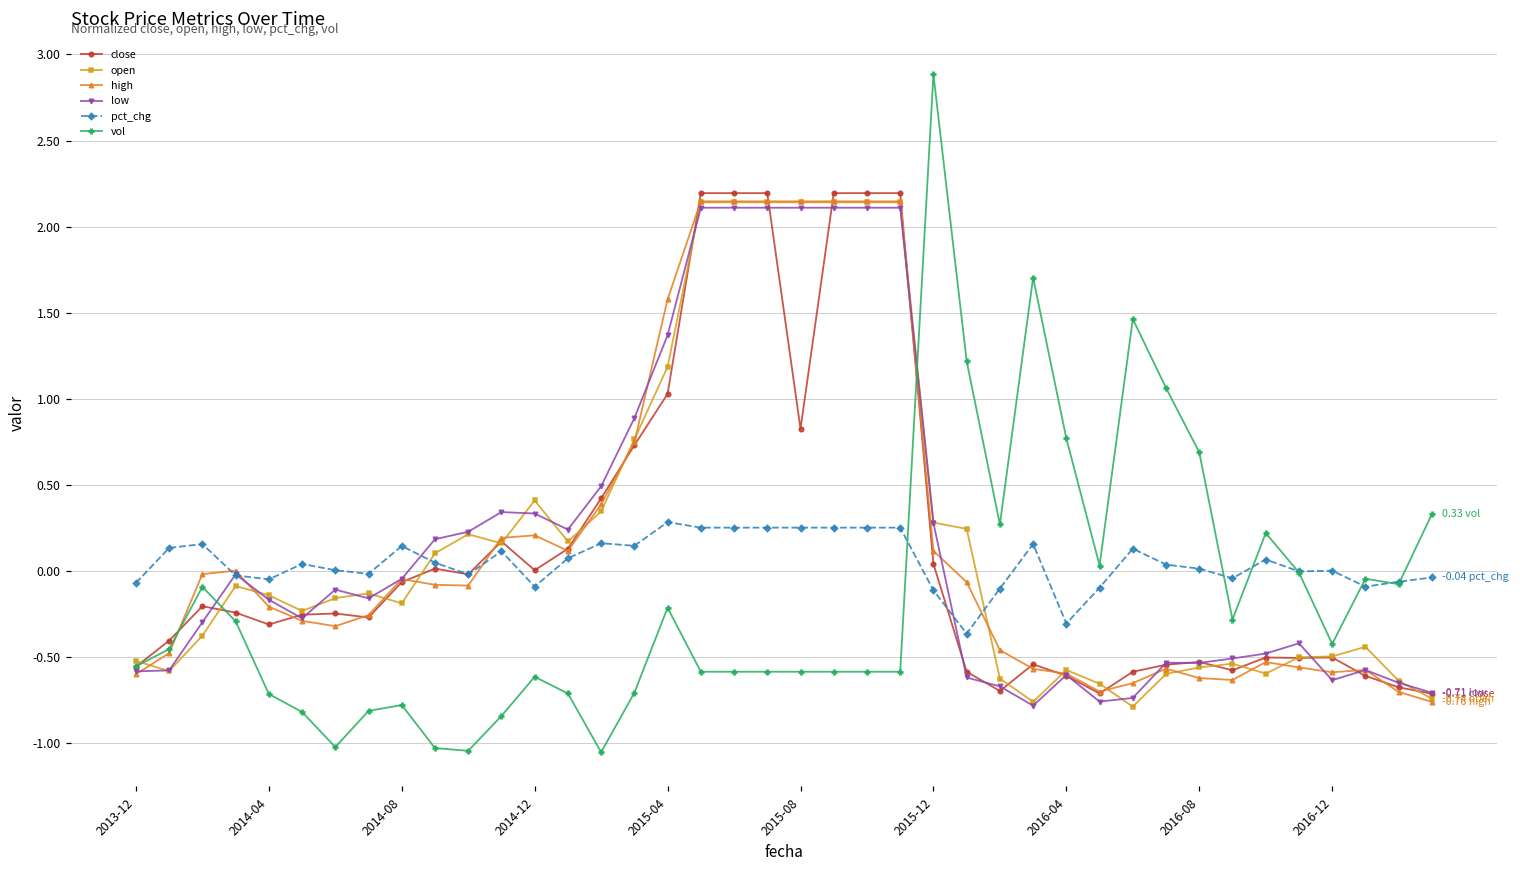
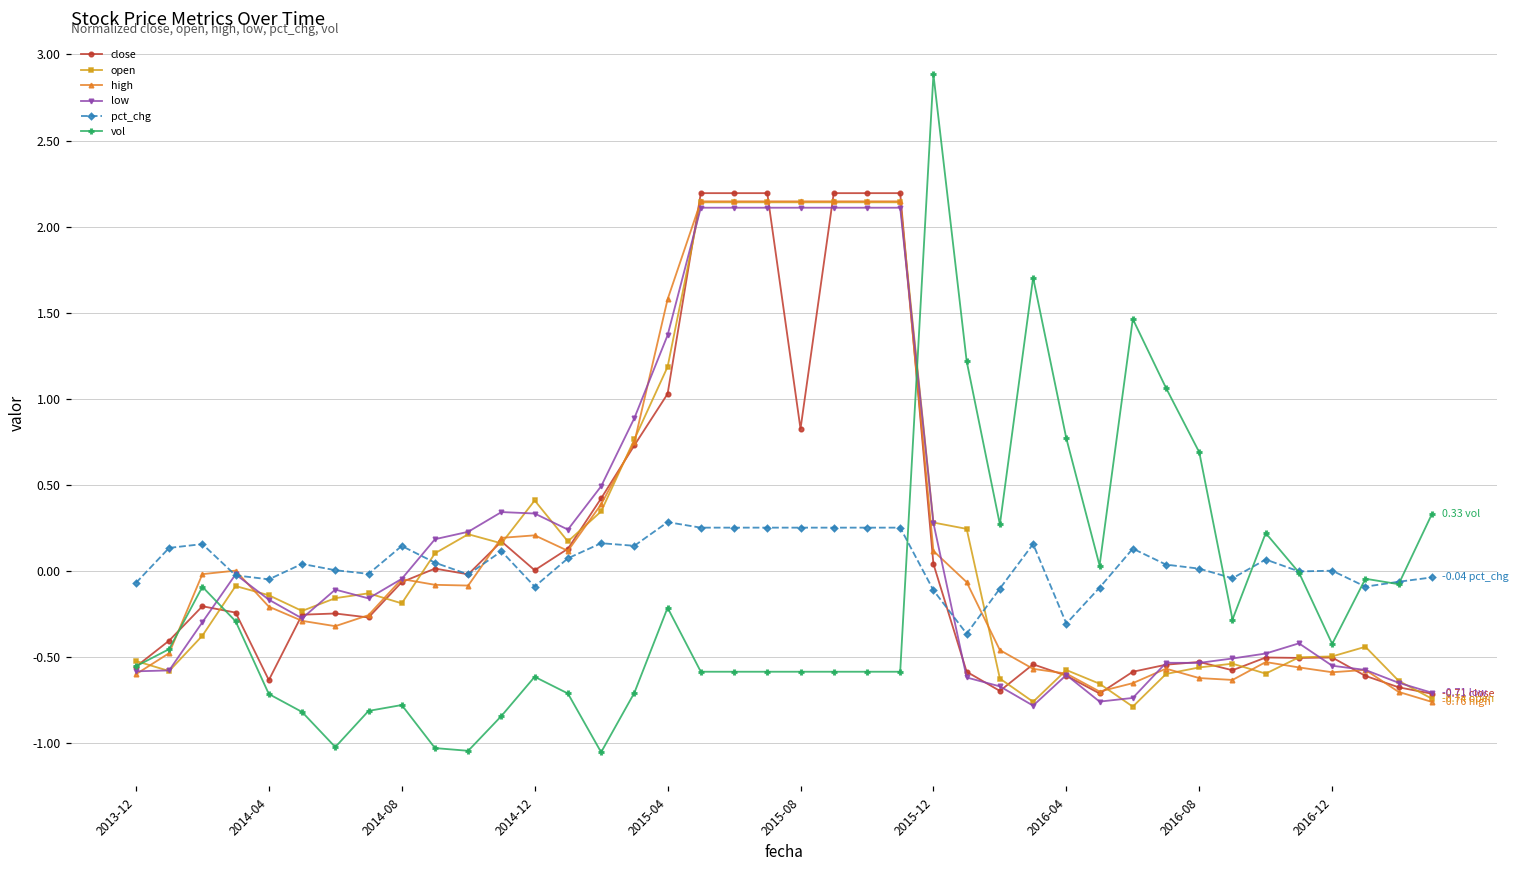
close, 2014-04: -0.31 -> -0.63
low, 2016-12: -0.63 -> -0.55
